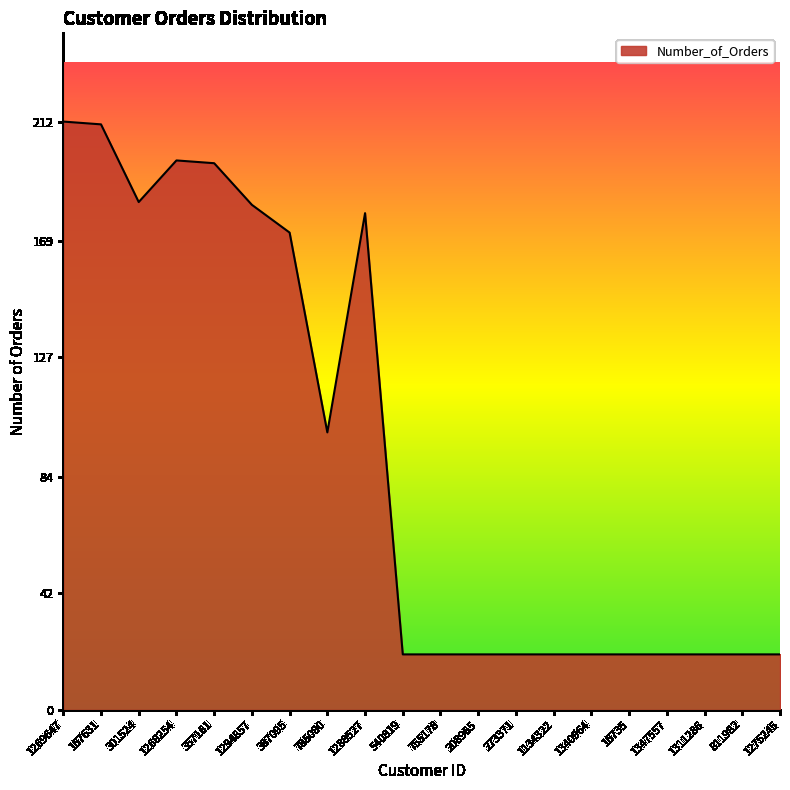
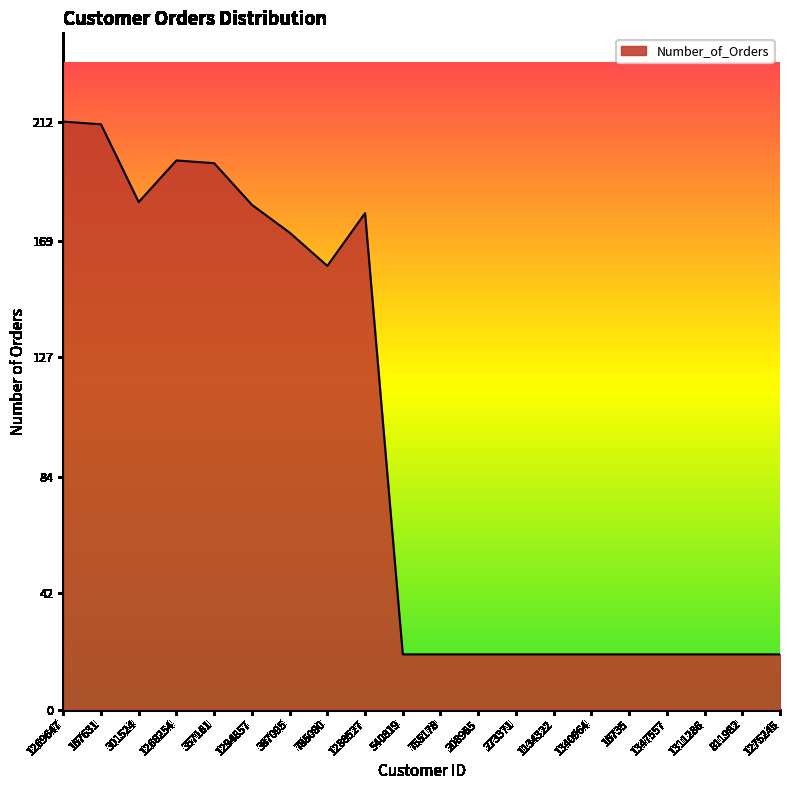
785080: 100 -> 160
